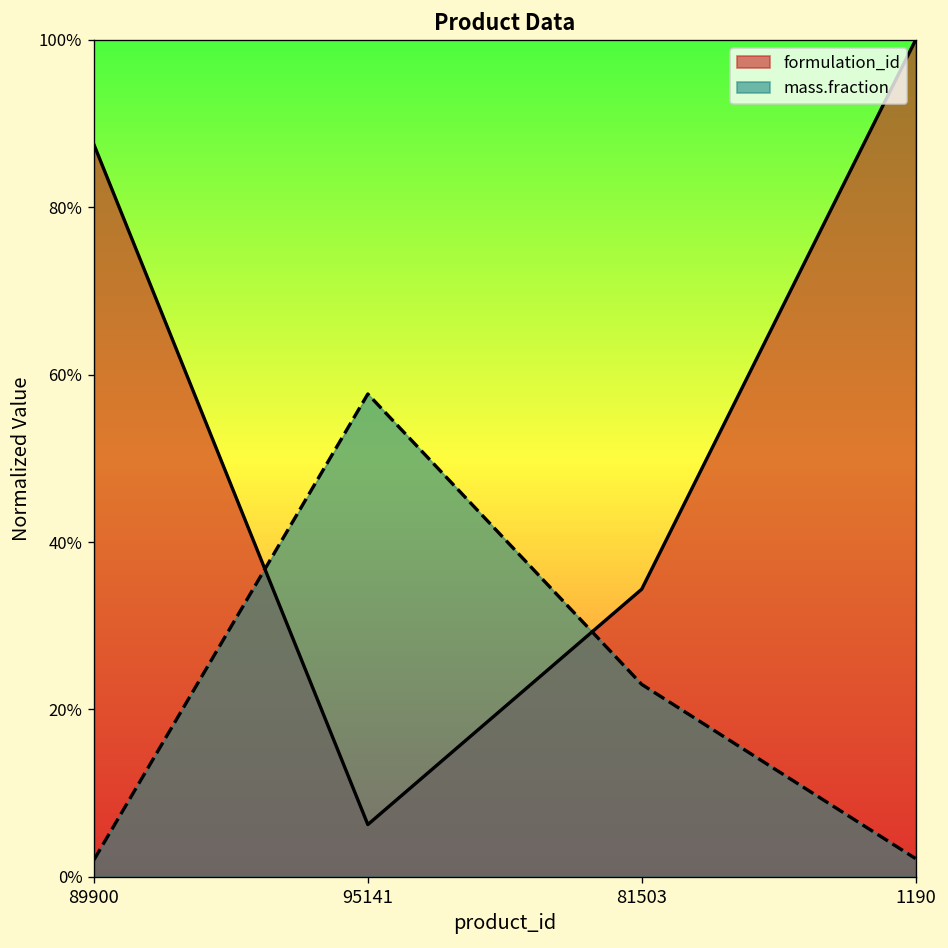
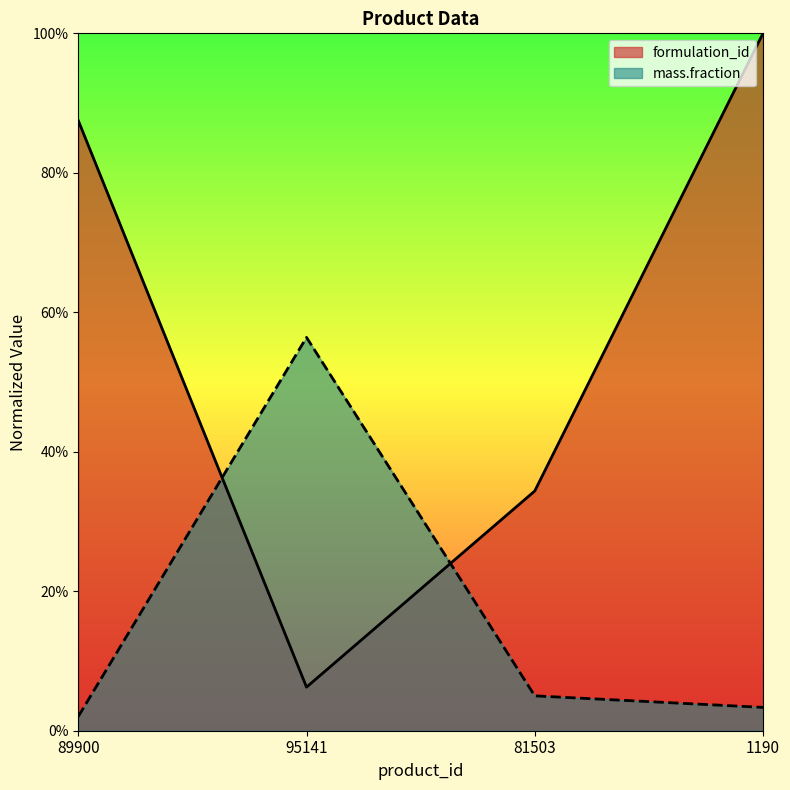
mass.fraction, 95141: 58% -> 56%
mass.fraction, 81503: 23% -> 5%
mass.fraction, 1190: 2% -> 3%
